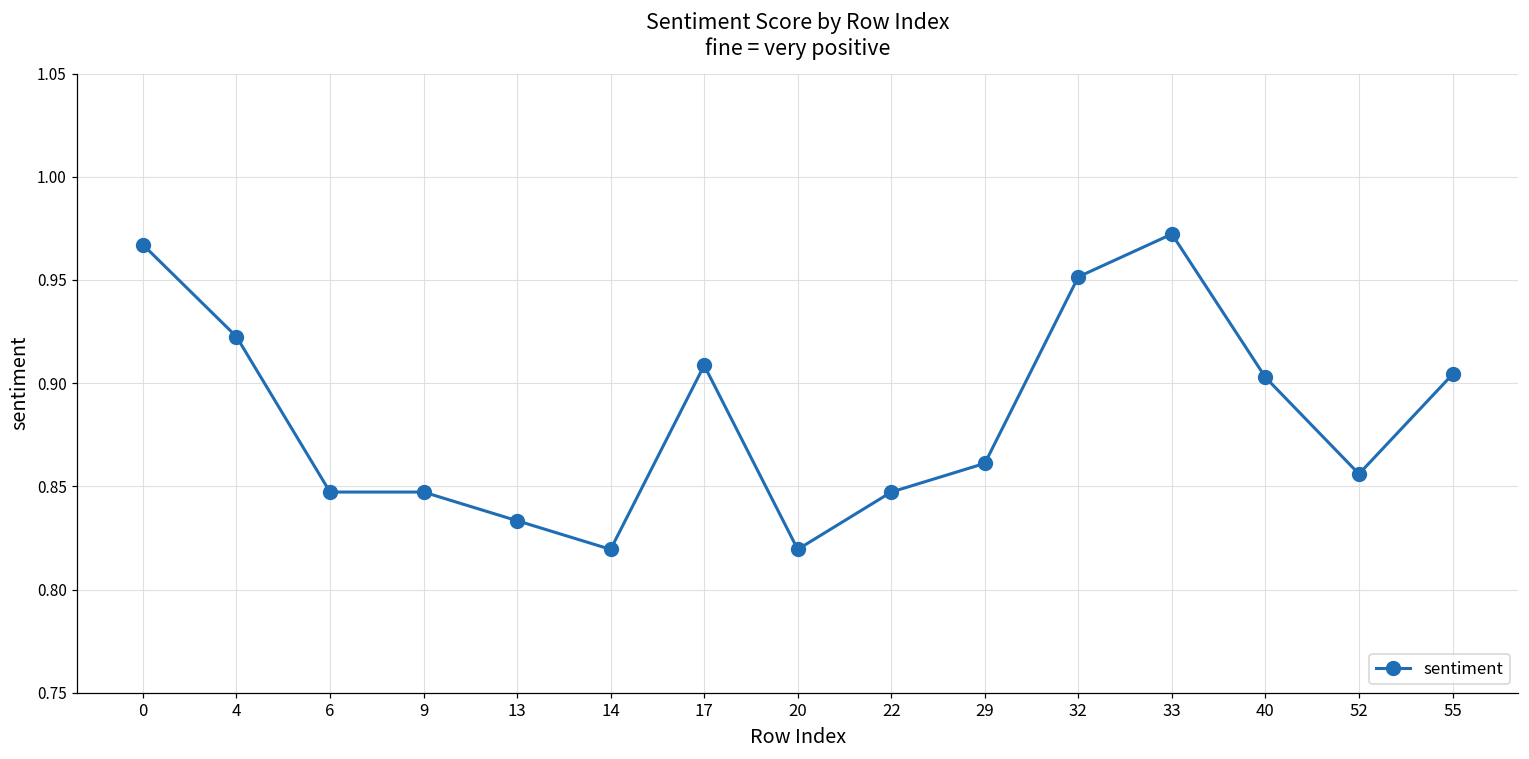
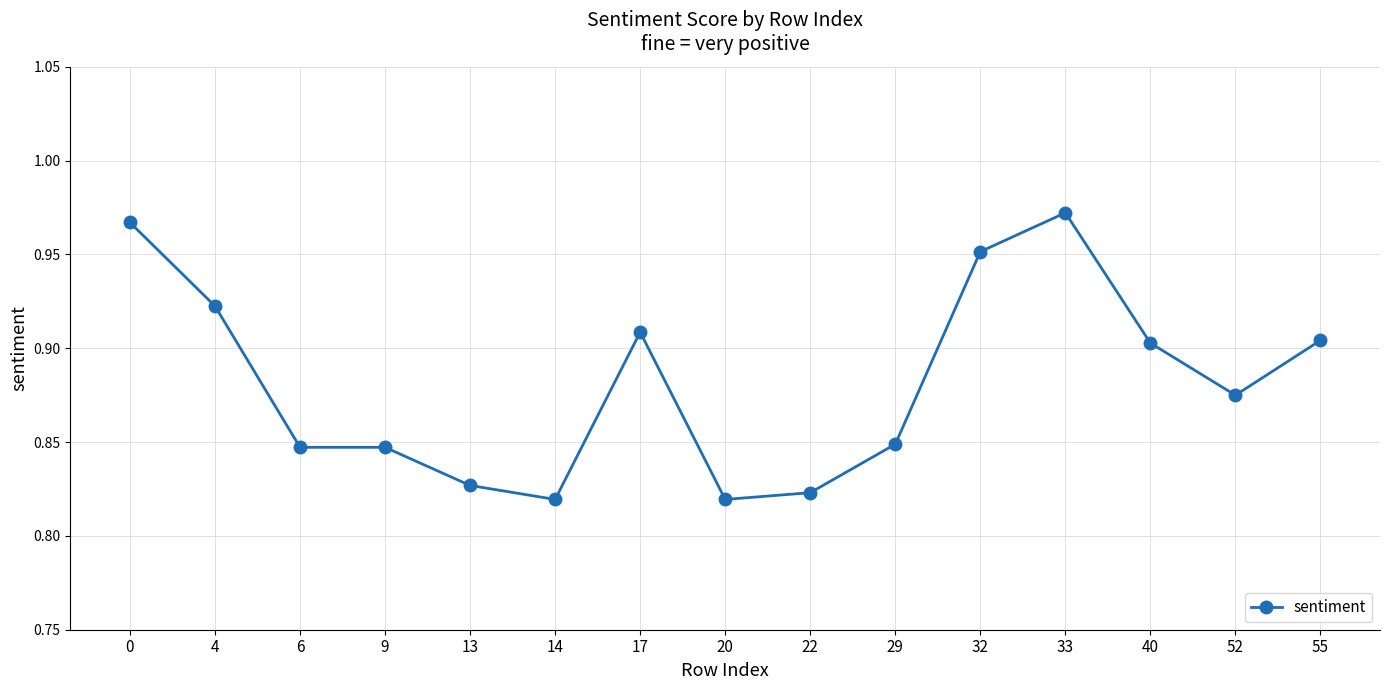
13: 0.833 -> 0.827
22: 0.847 -> 0.823
29: 0.861 -> 0.849
52: 0.856 -> 0.875
